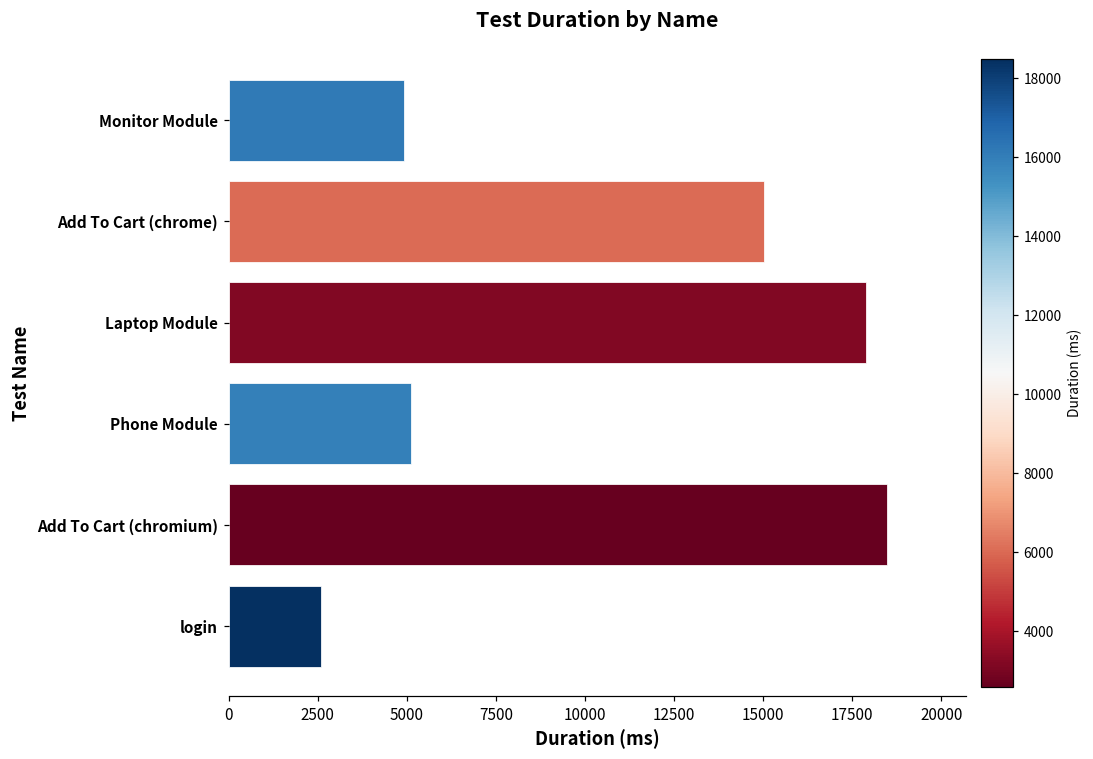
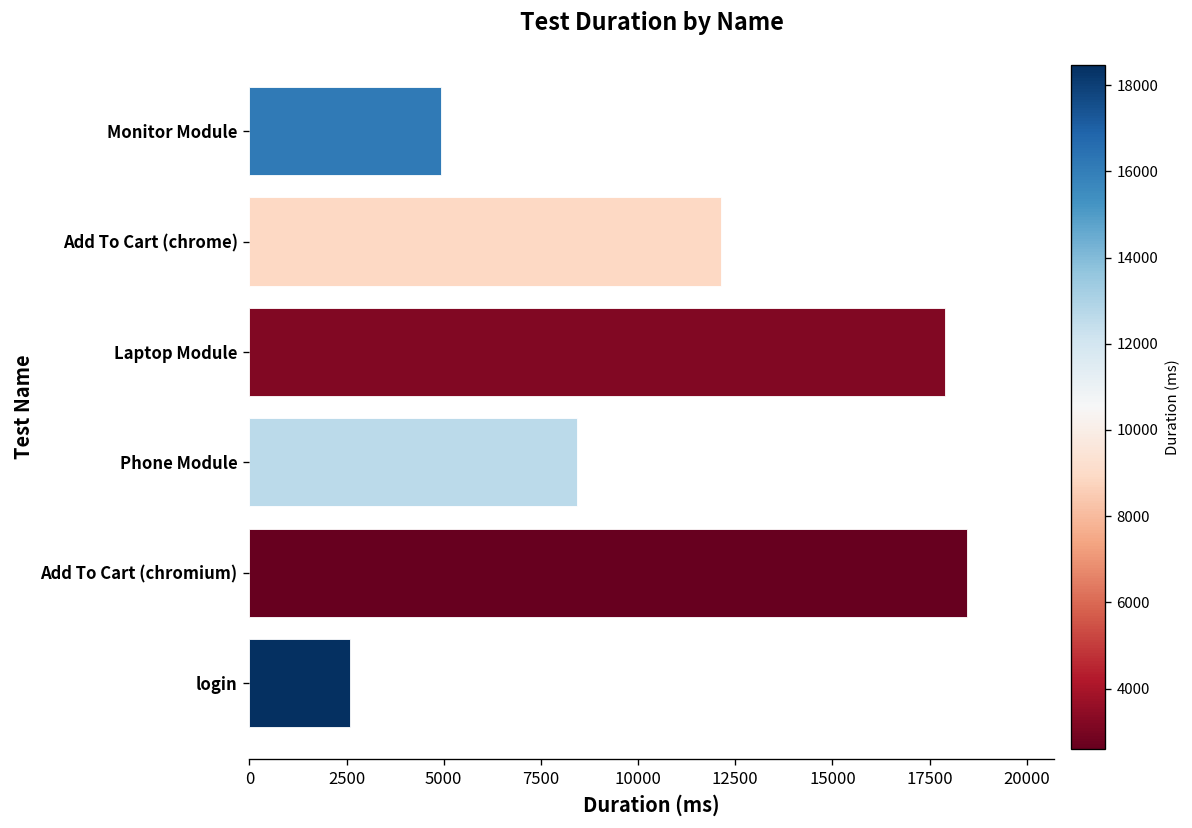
Add To Cart (chrome): 15000 -> 12100
Phone Module: 5100 -> 8400
